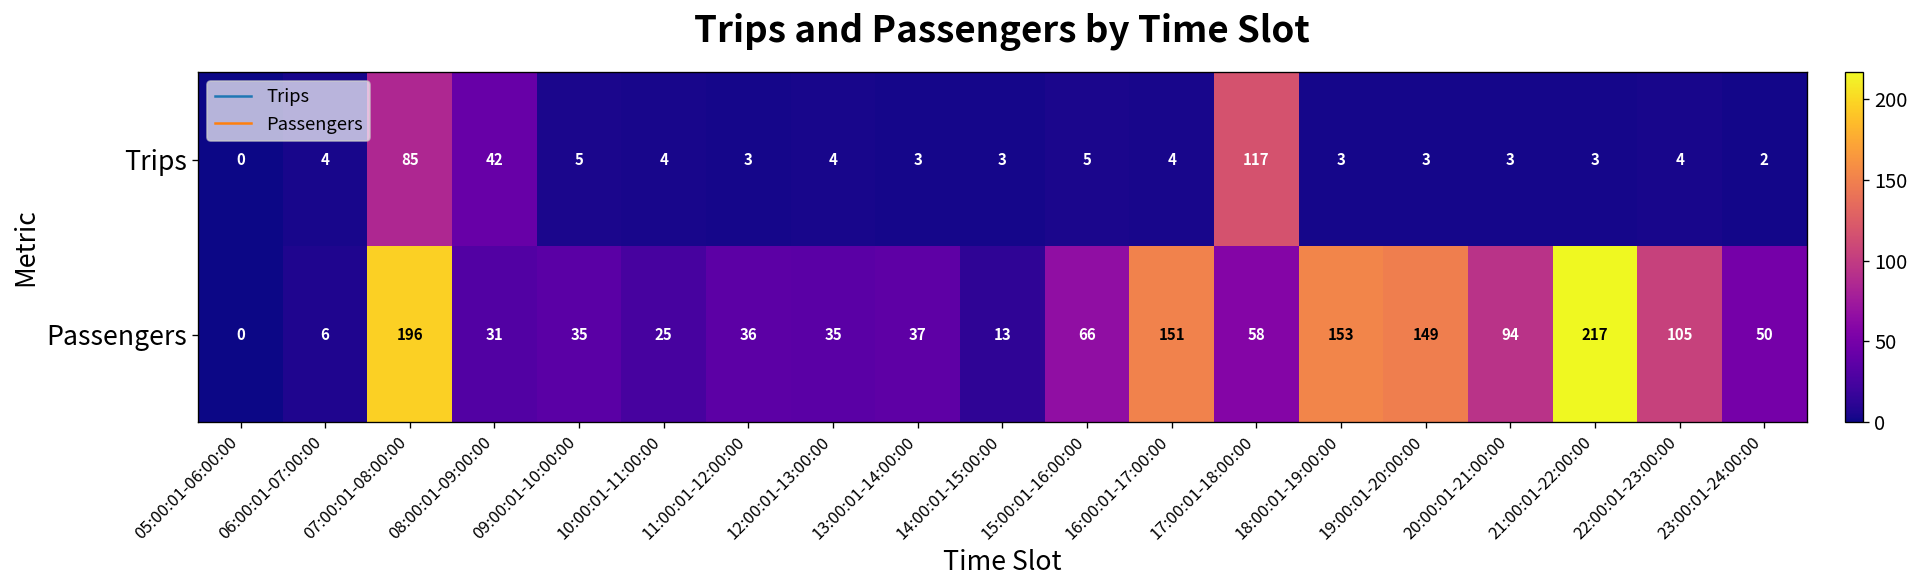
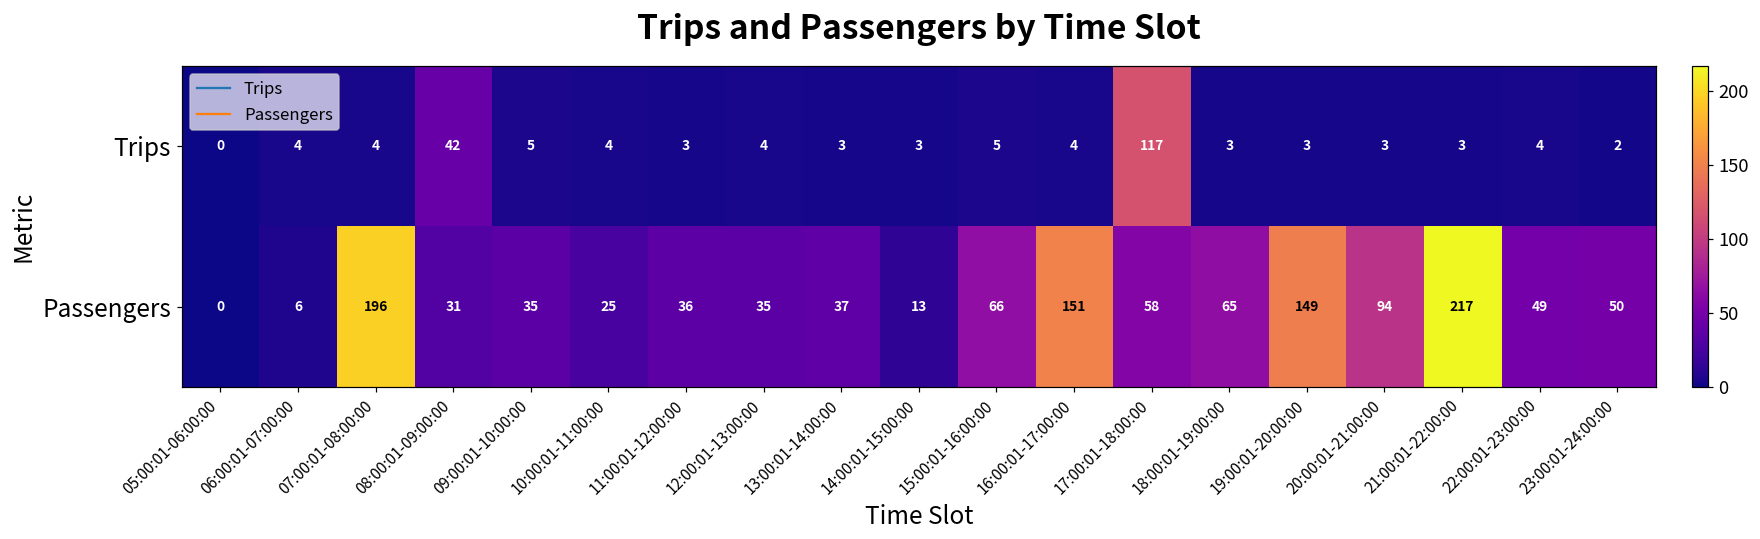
Trips, 07:00:01-08:00:00: 85 -> 4
Passengers, 18:00:01-19:00:00: 153 -> 65
Passengers, 22:00:01-23:00:00: 105 -> 49
